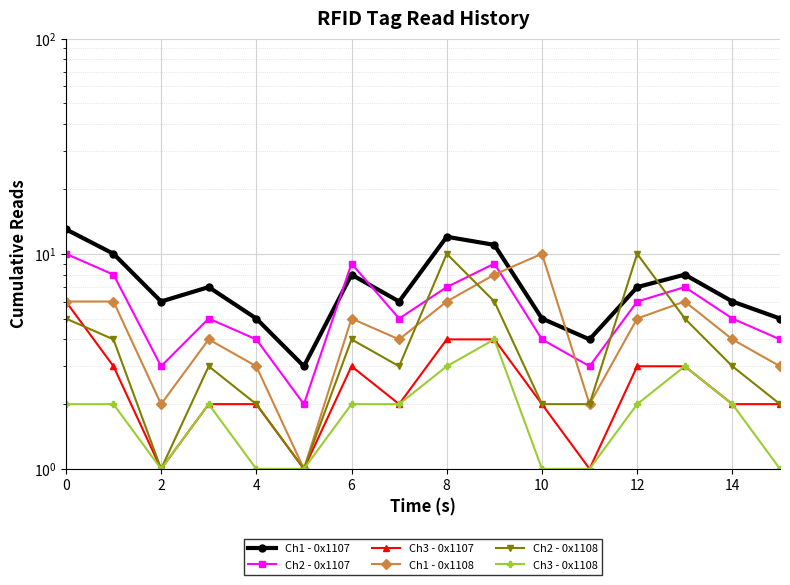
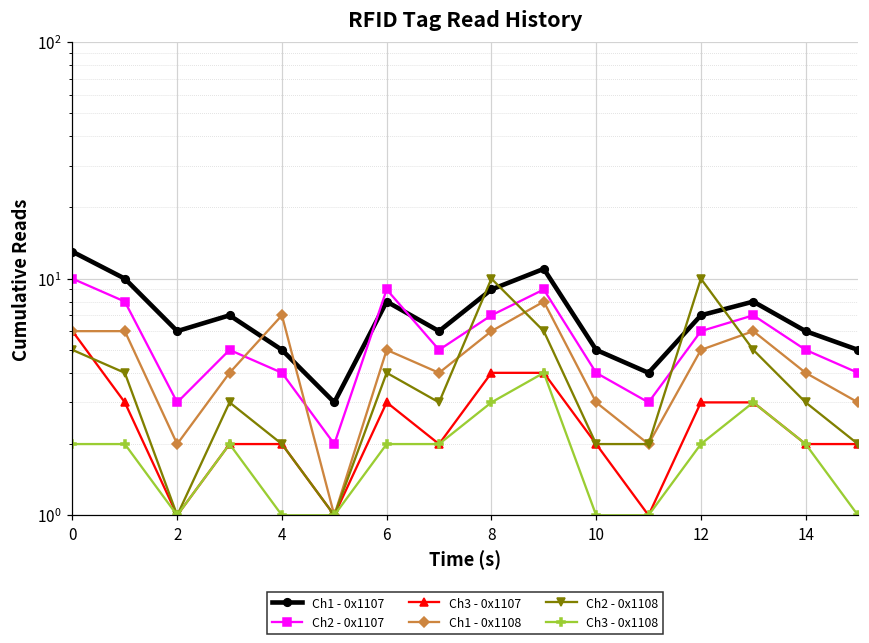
Ch1 - 0x1108, 4: 3 -> 7
Ch1 - 0x1107, 8: 12 -> 9
Ch1 - 0x1108, 10: 10 -> 3
